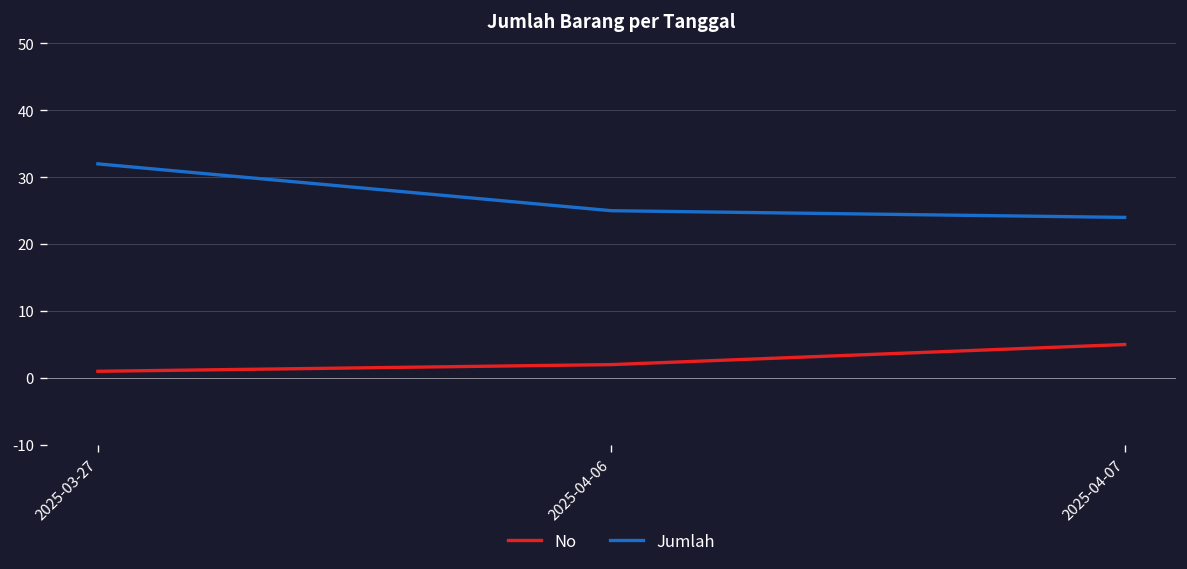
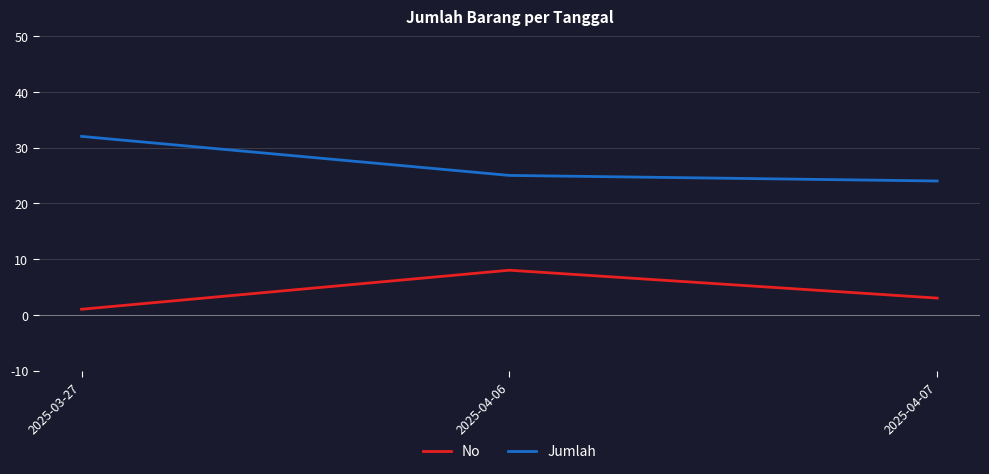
No, 2025-04-06: 2 -> 8
No, 2025-04-07: 5 -> 3
